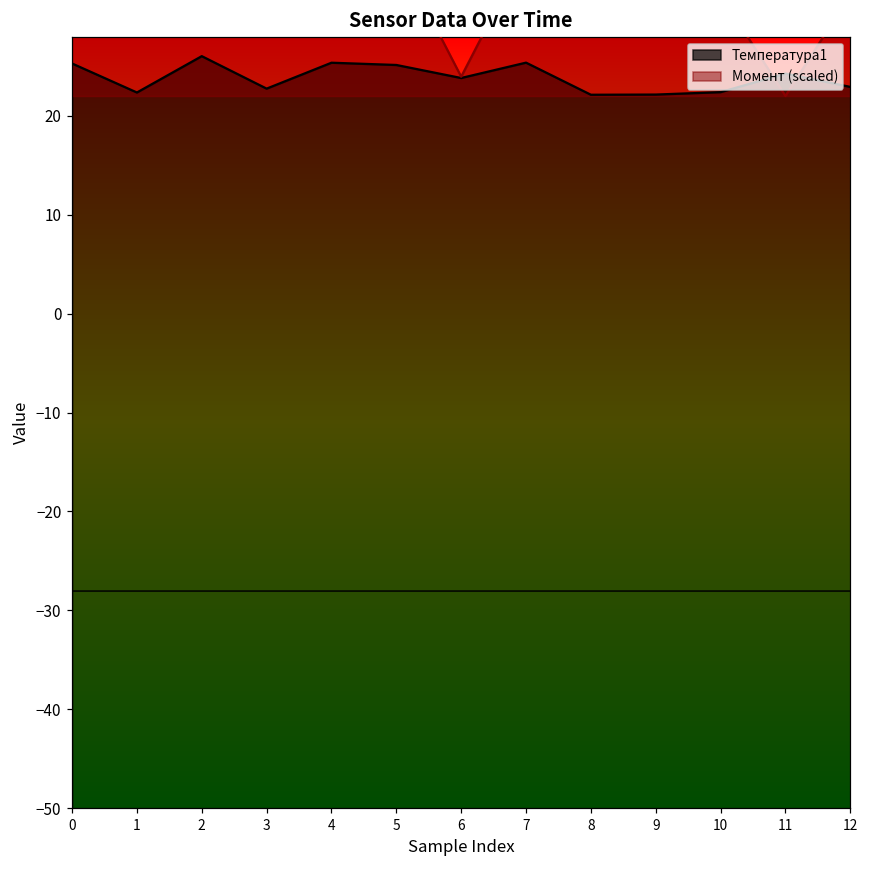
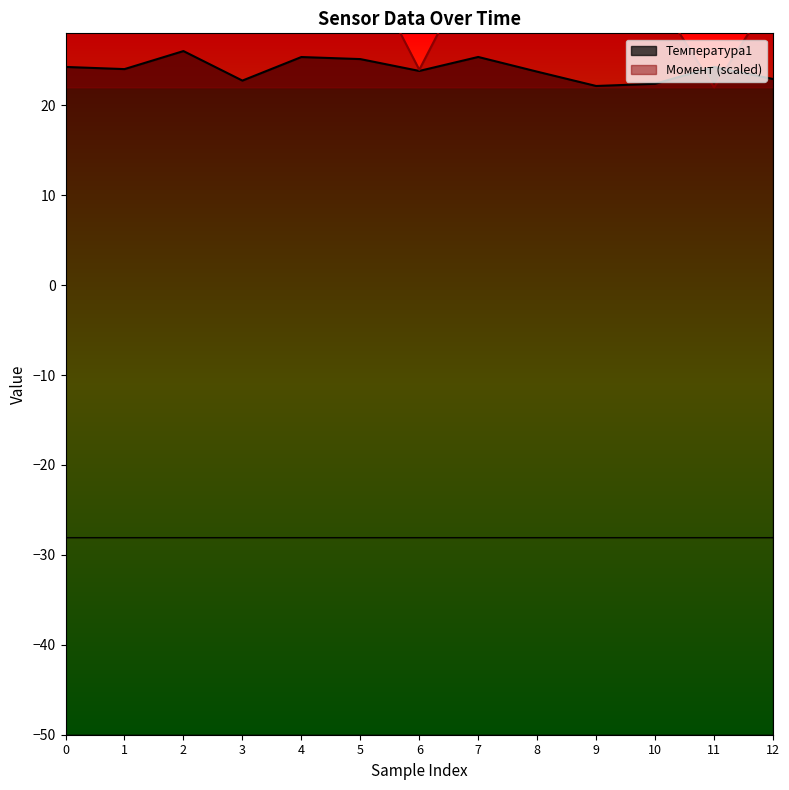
Температура1, 0: 25 -> 24
Температура1, 1: 22 -> 24
Температура1, 8: 22 -> 24
